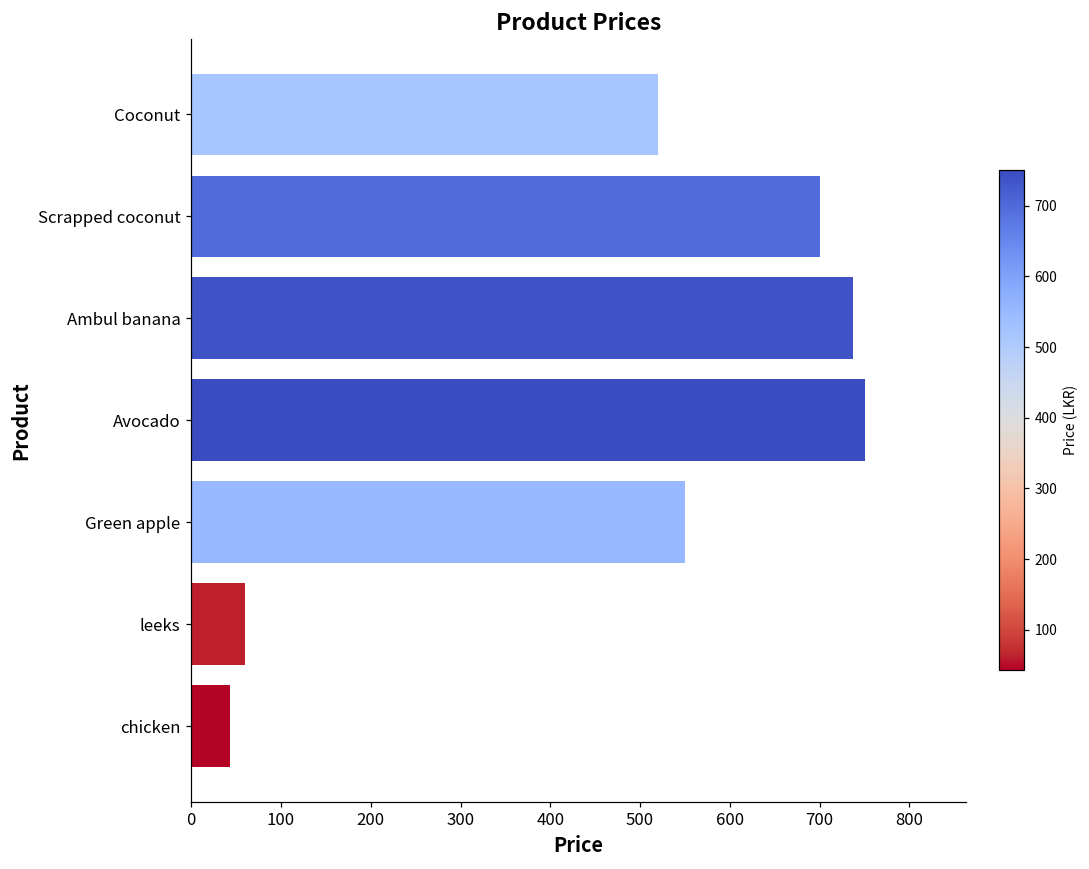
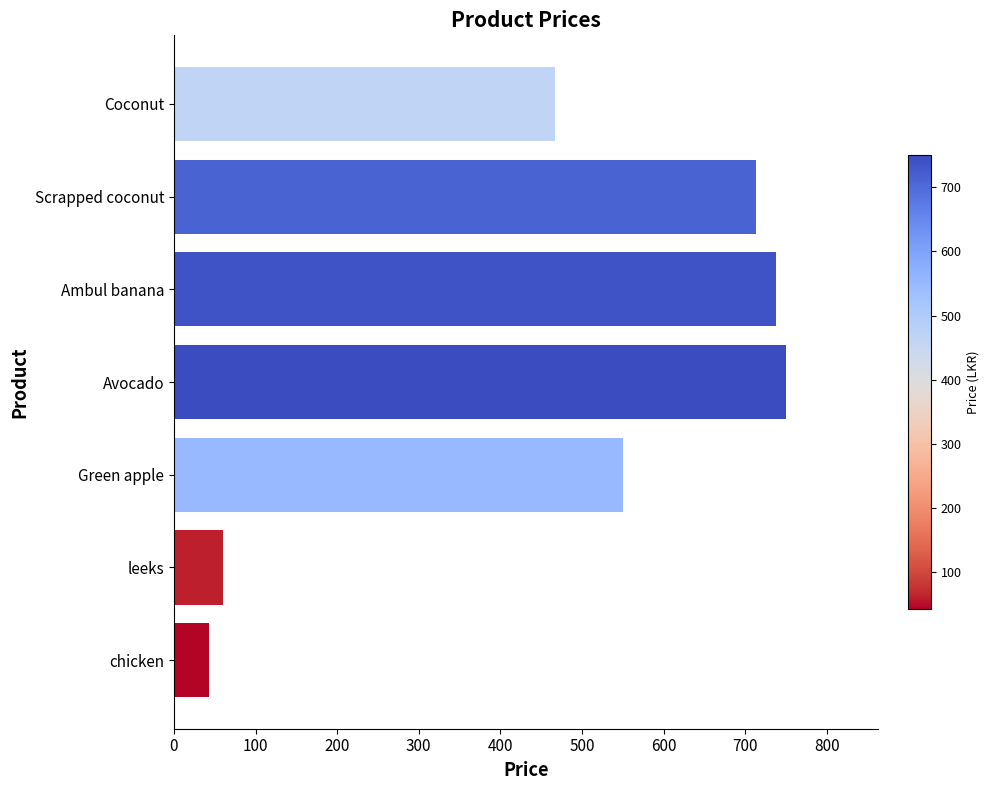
Coconut: 520 -> 470
Scrapped coconut: 700 -> 710
